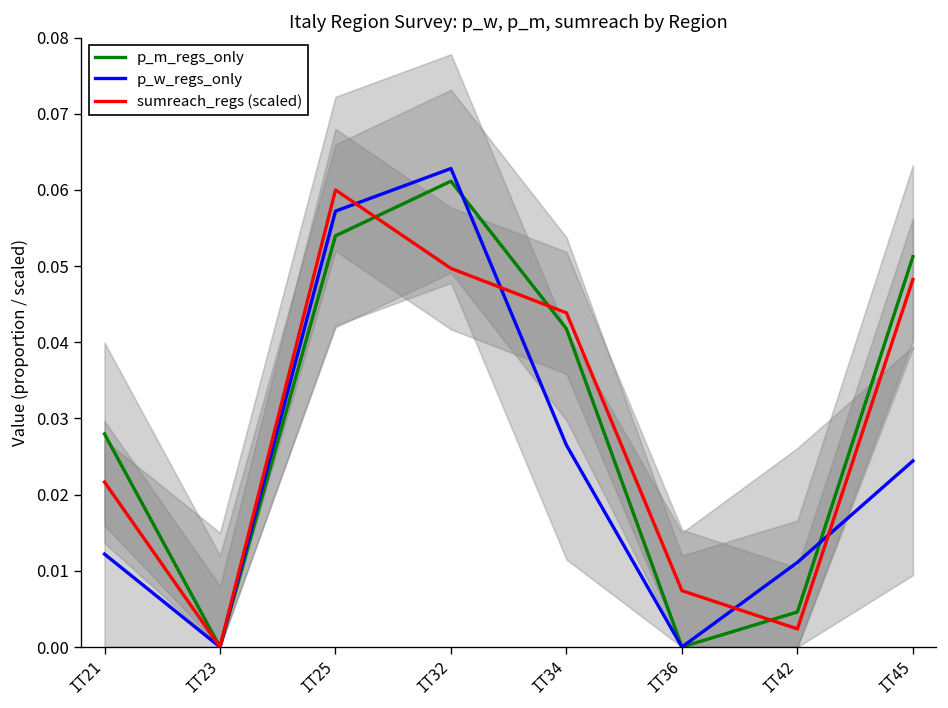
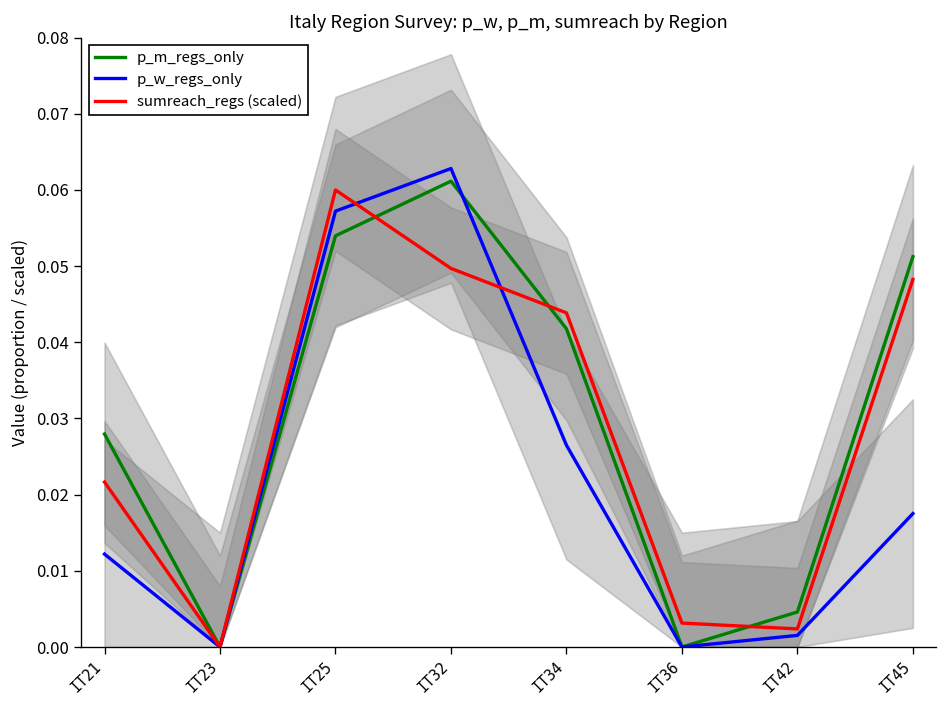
sumreach_regs (scaled), IT36: 0.007 -> 0.003
p_w_regs_only, IT42: 0.011 -> 0.002
p_w_regs_only, IT45: 0.024 -> 0.018
